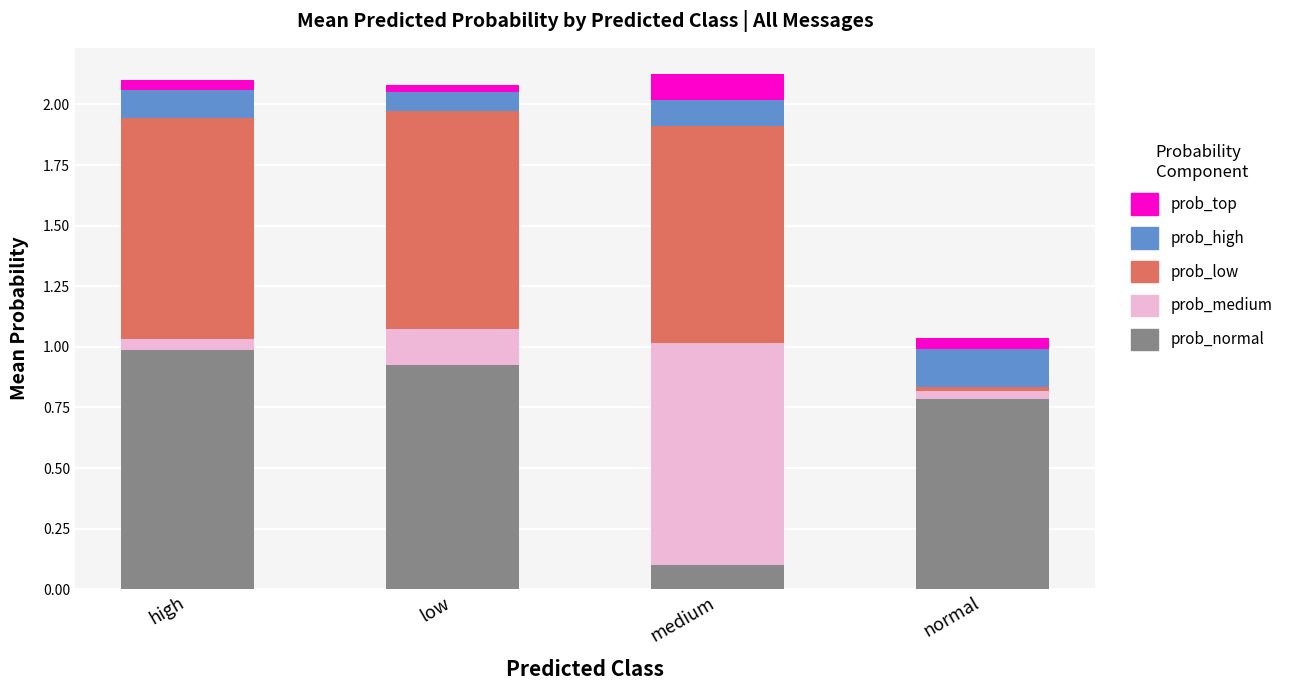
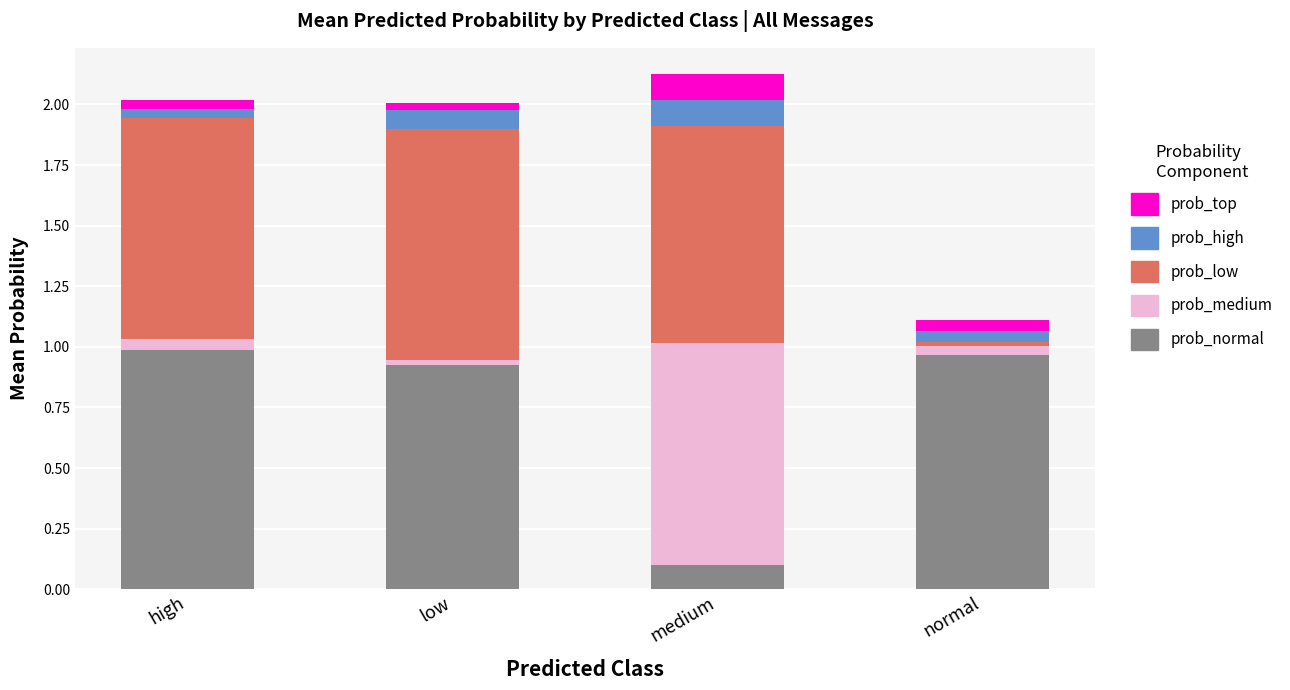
prob_high, high: 0.12 -> 0.04
prob_medium, low: 0.15 -> 0.02
prob_low, low: 0.90 -> 0.96
prob_normal, normal: 0.79 -> 0.97
prob_high, normal: 0.15 -> 0.05
